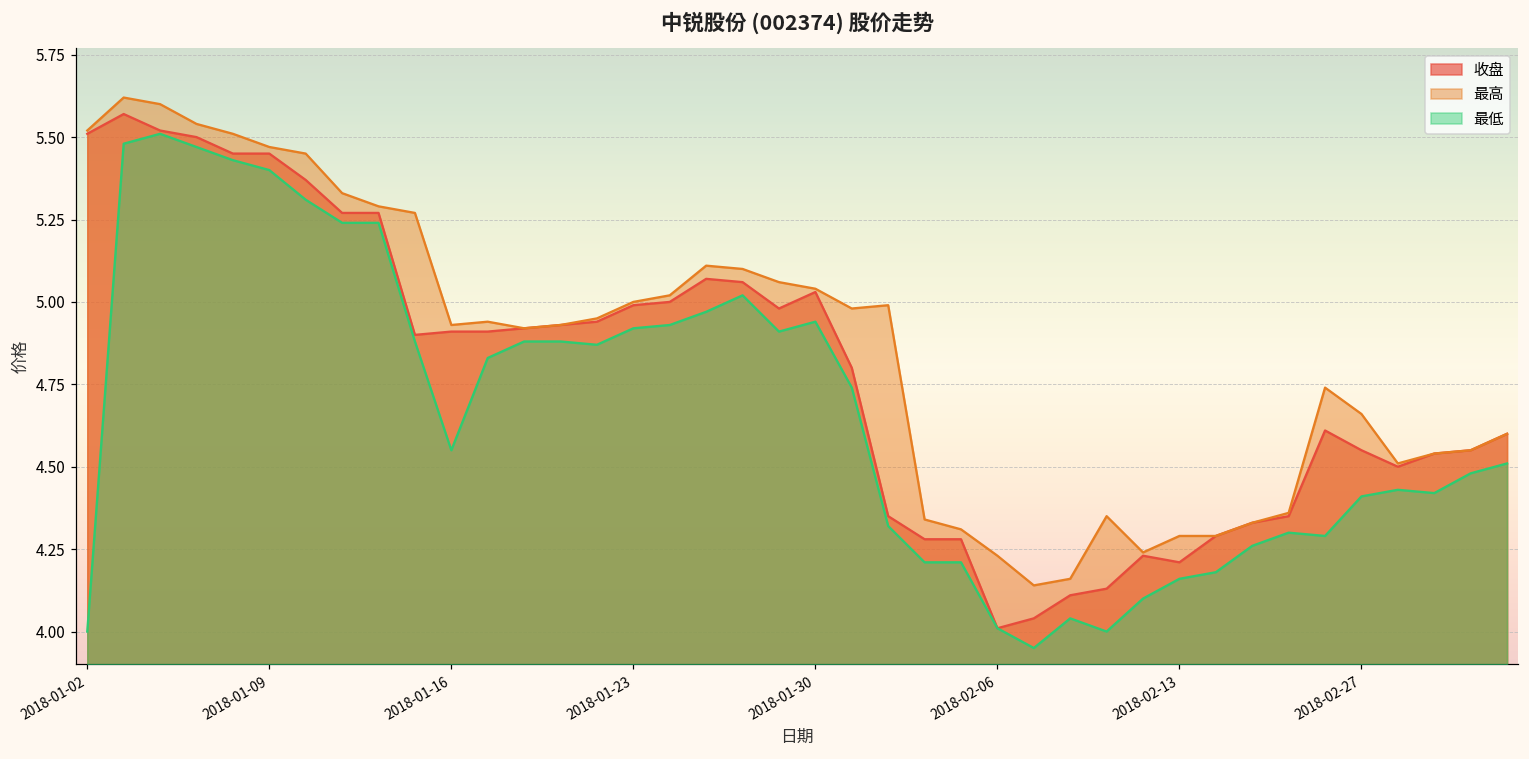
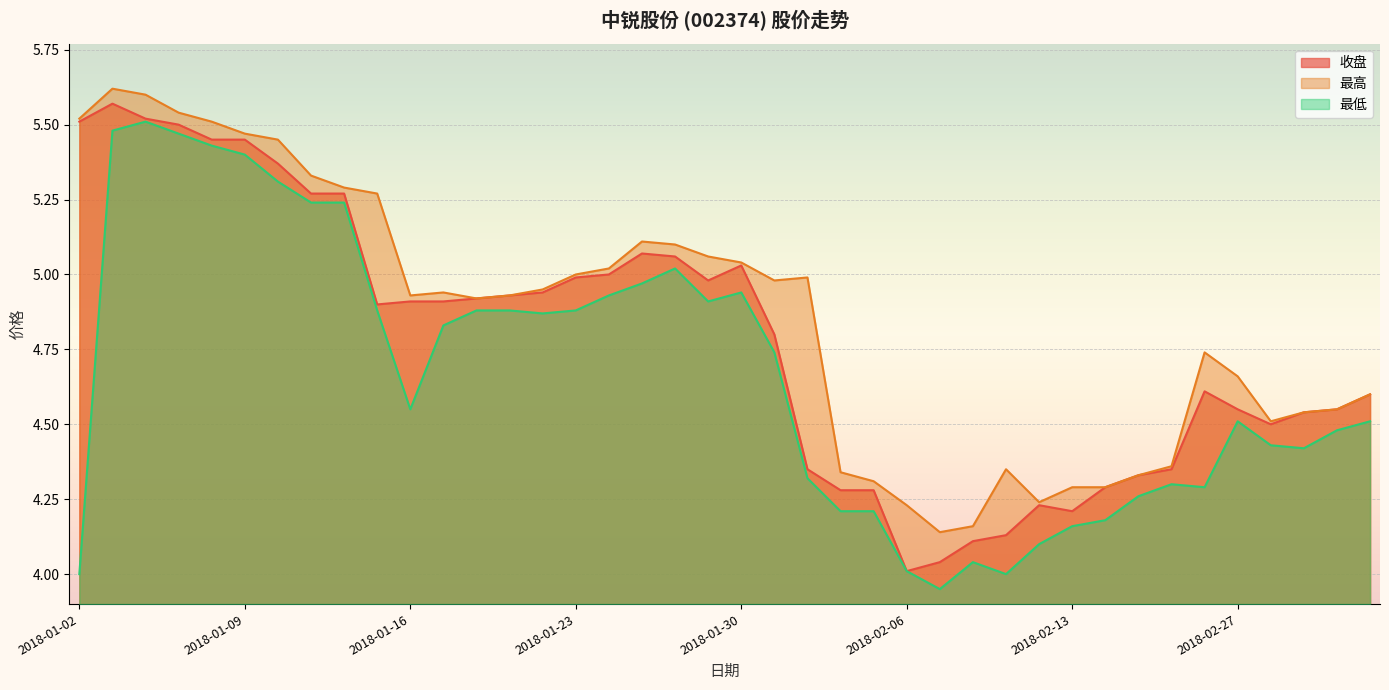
最低, 2018-01-23: 4.92 -> 4.88
最低, 2018-02-27: 4.41 -> 4.51
